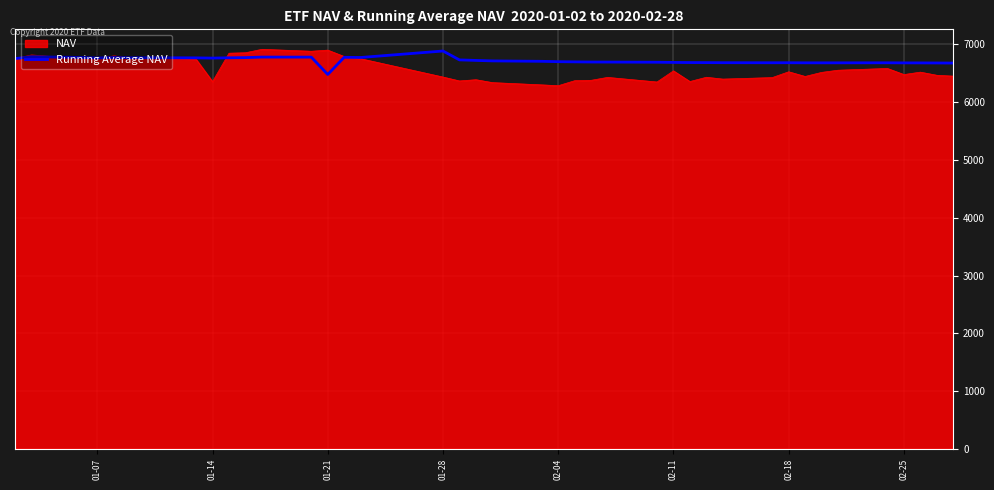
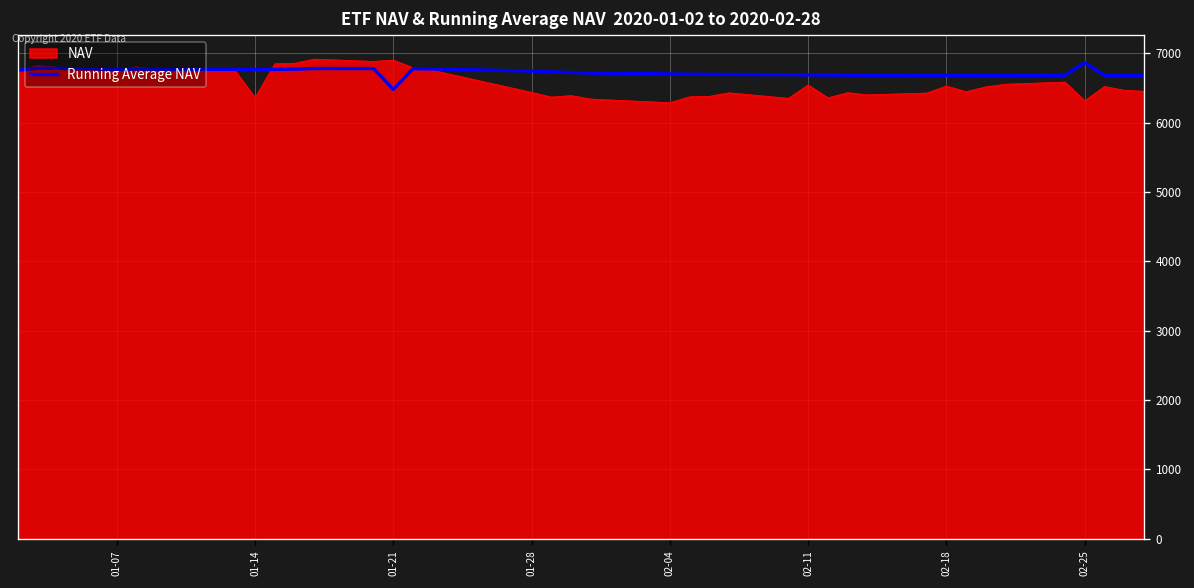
Running Average NAV, 01-28: 6900 -> 6700
NAV, 02-25: 6500 -> 6300
Running Average NAV, 02-25: 6700 -> 6900
